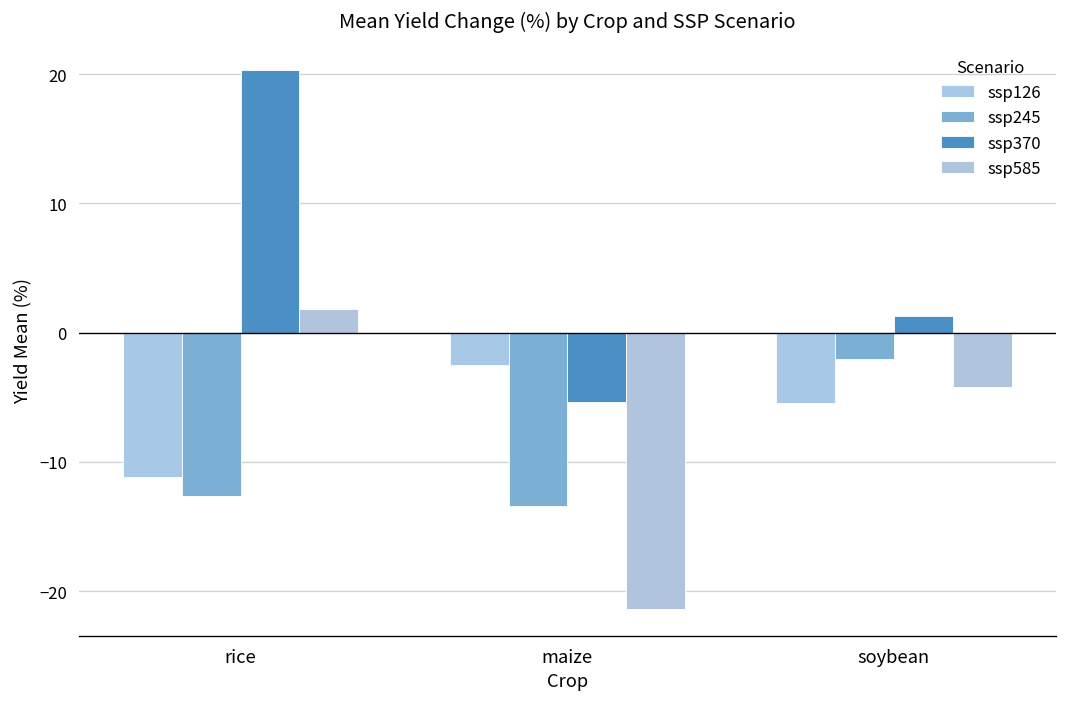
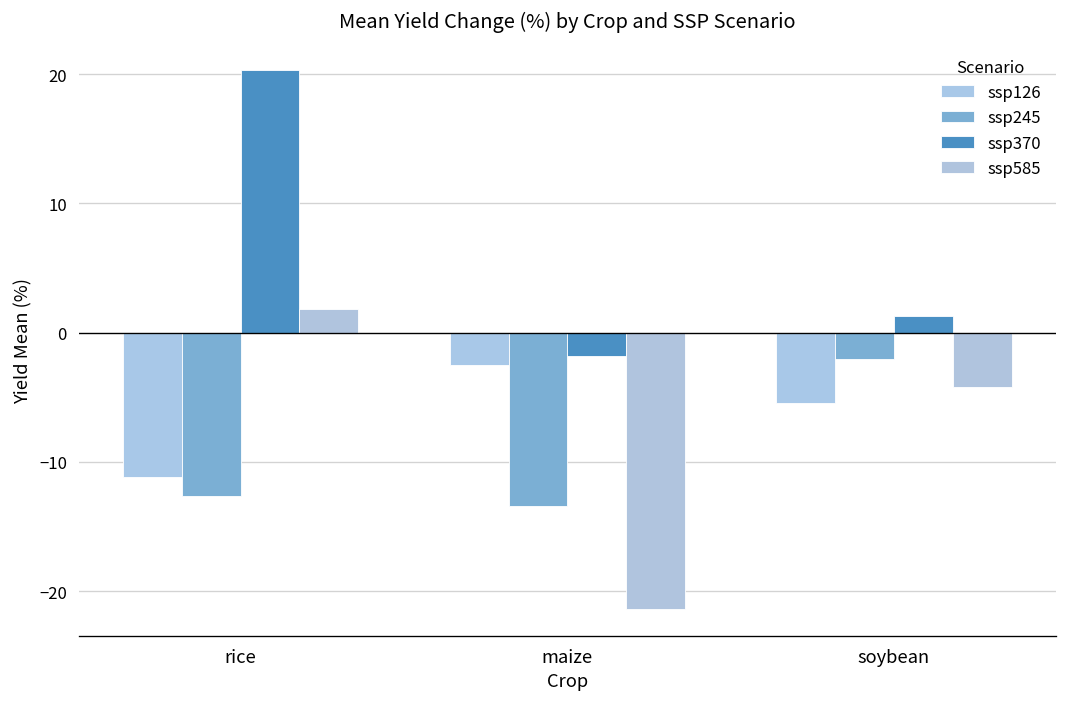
ssp370, maize: -5.4 -> -1.8
